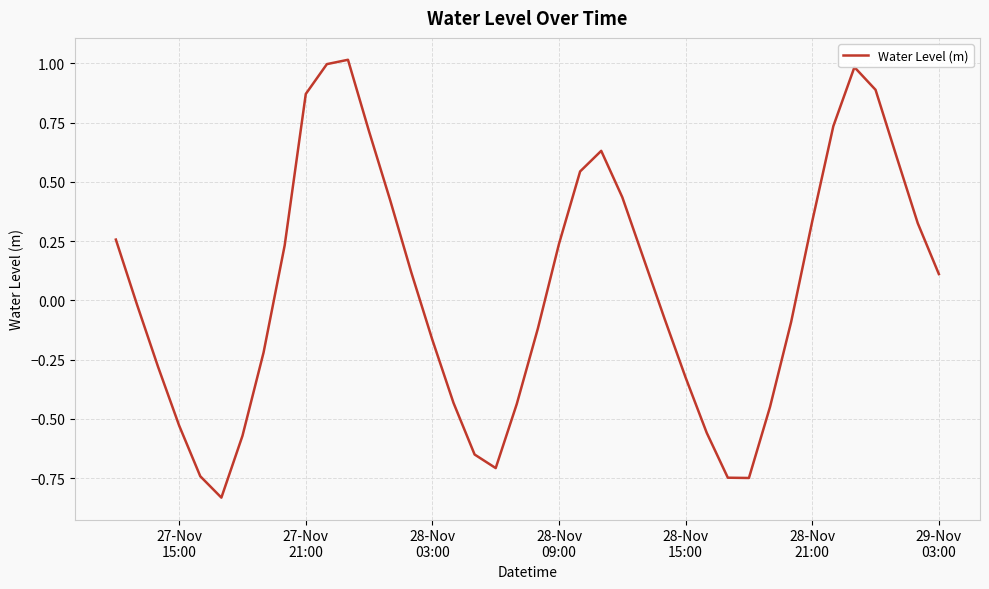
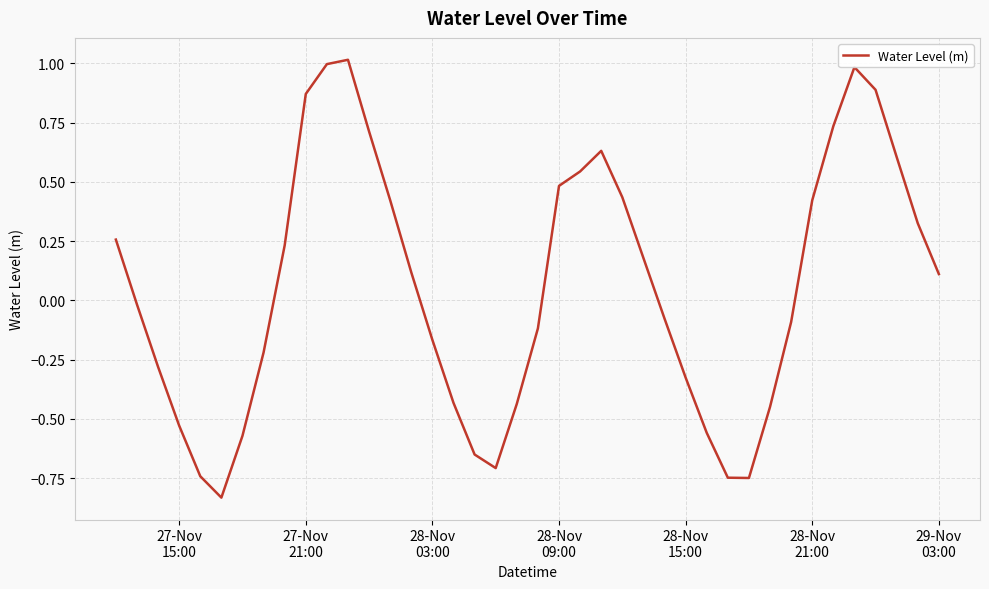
28-Nov 09:00: 0.24 -> 0.48
28-Nov 21:00: 0.33 -> 0.42
